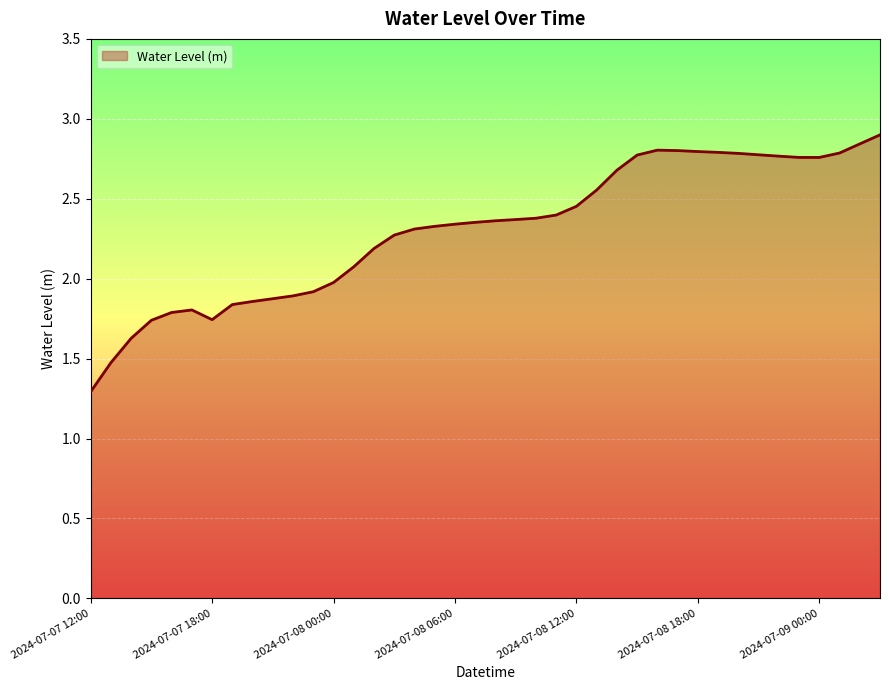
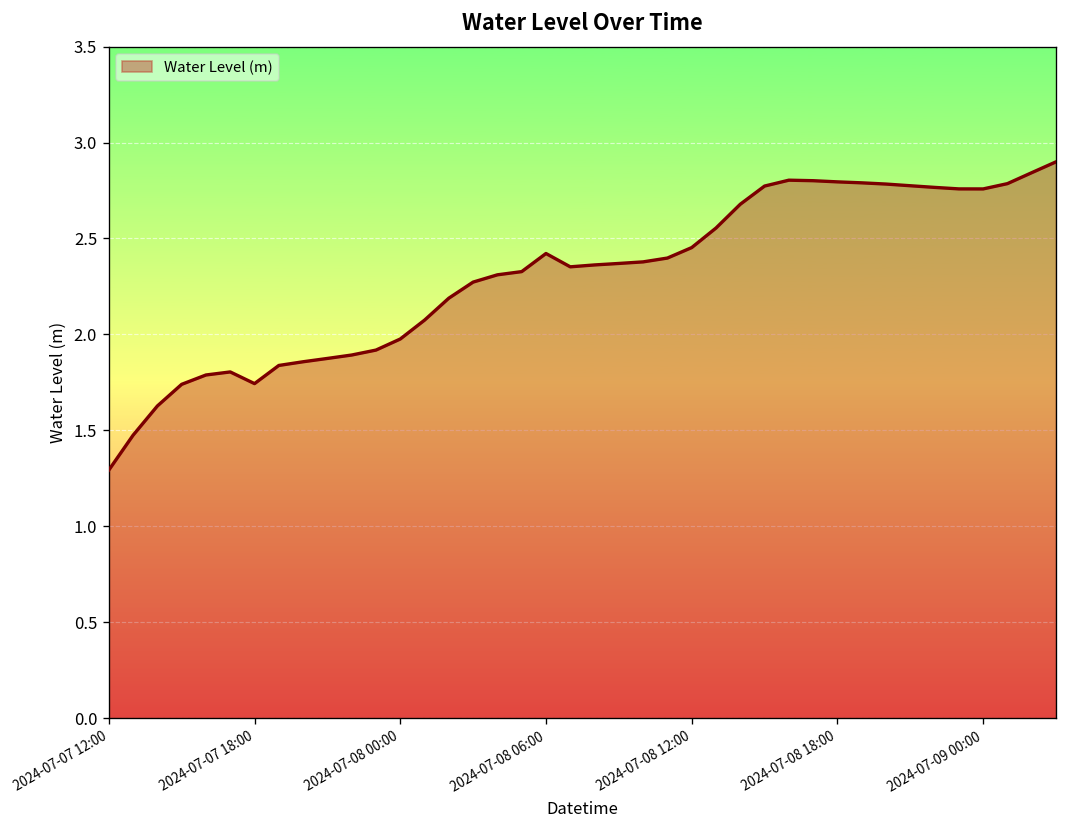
2024-07-08 06:00: 2.34 -> 2.42
